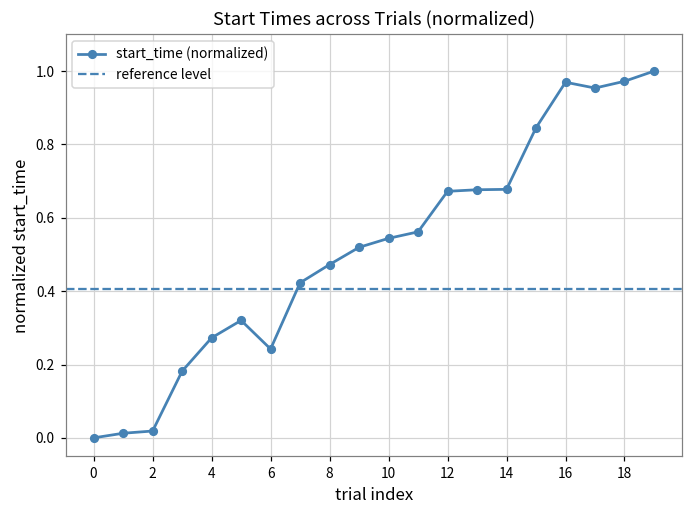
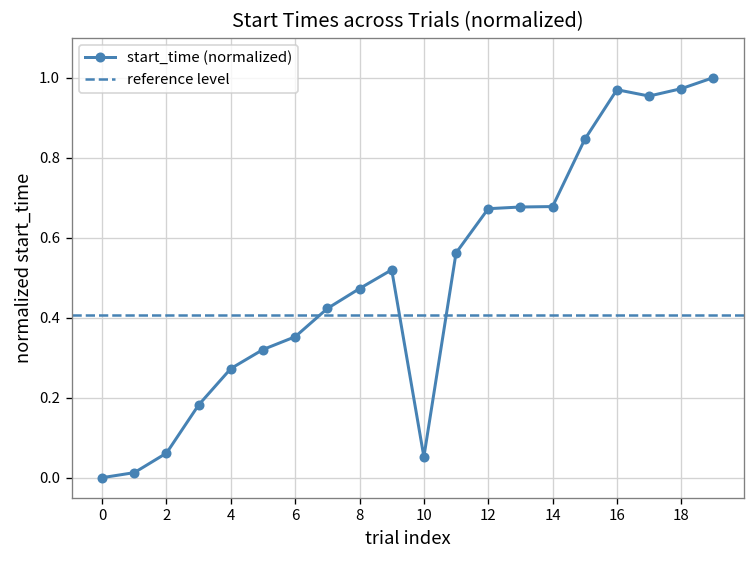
2: 0.02 -> 0.06
6: 0.24 -> 0.35
10: 0.54 -> 0.05
